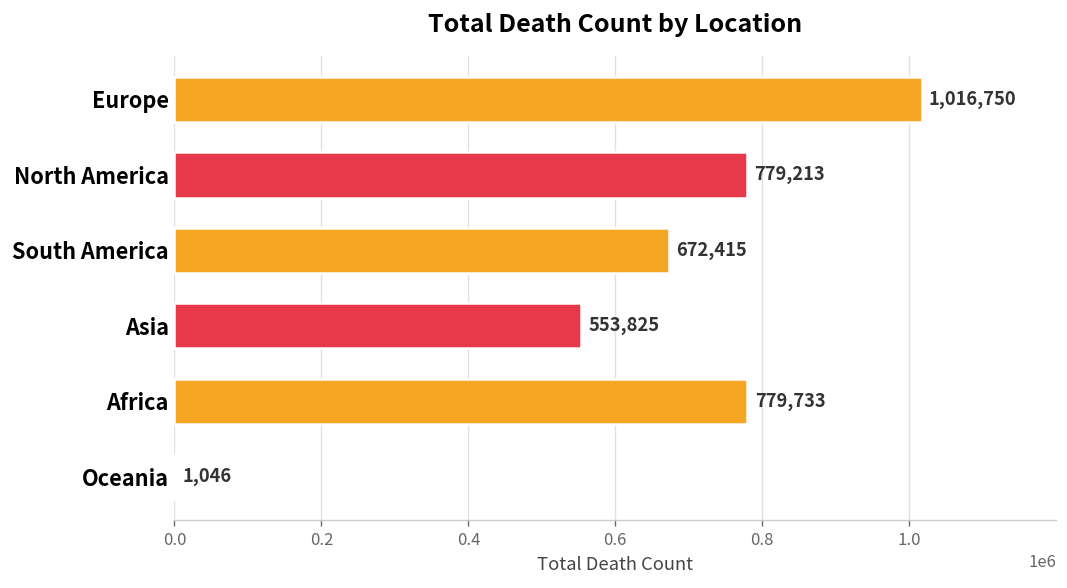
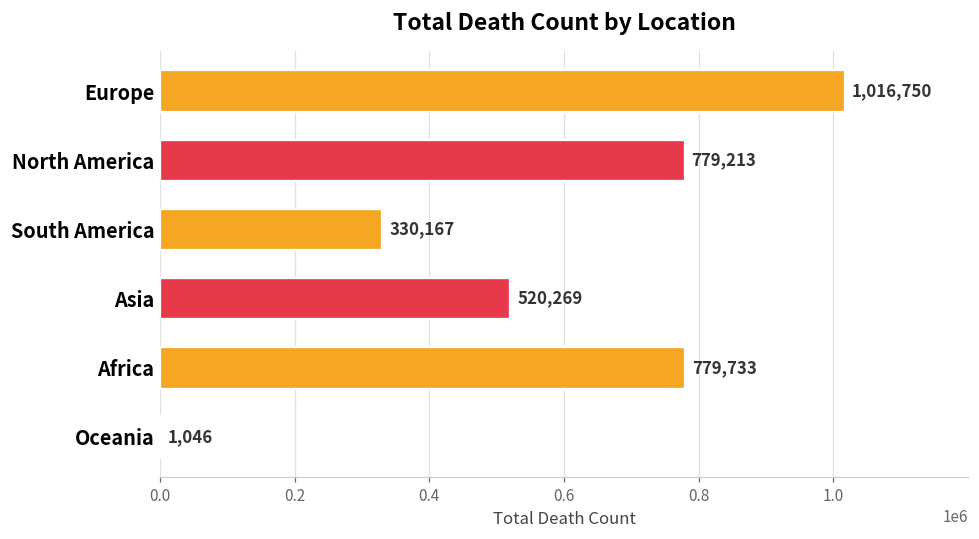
South America: 672,415 -> 330,167
Asia: 553,825 -> 520,269
